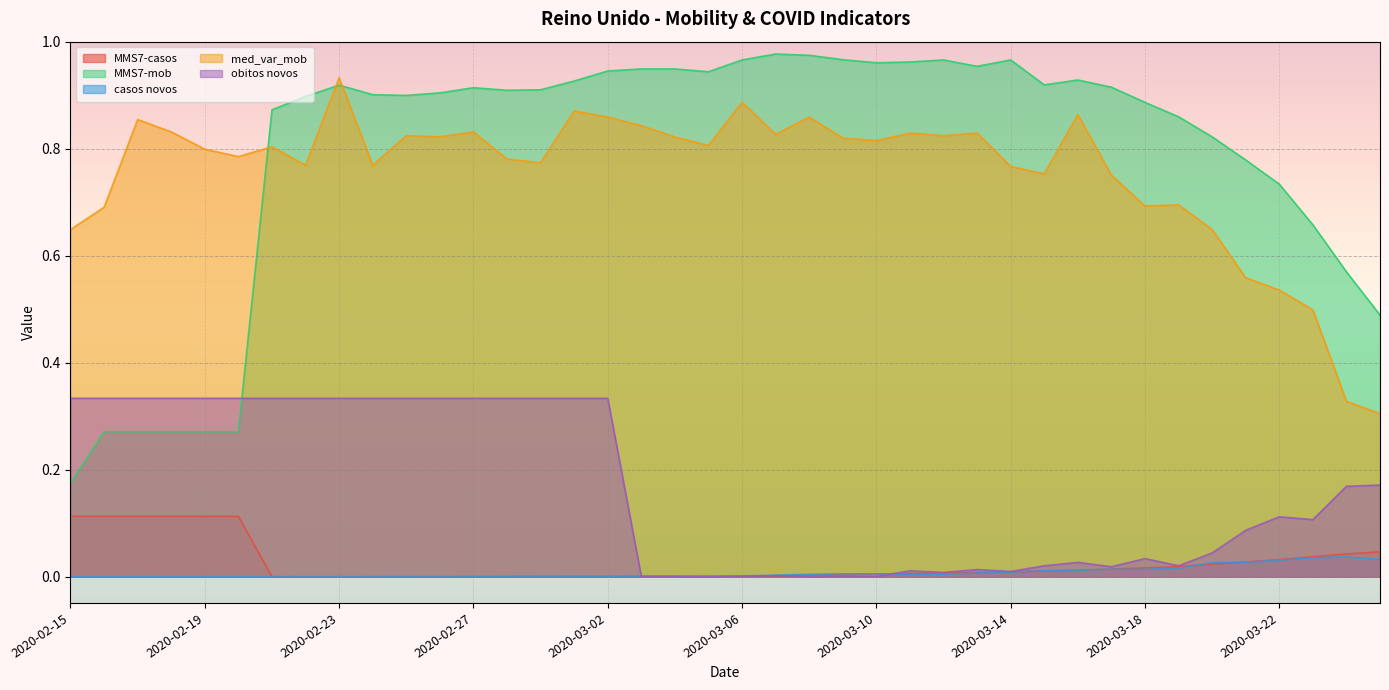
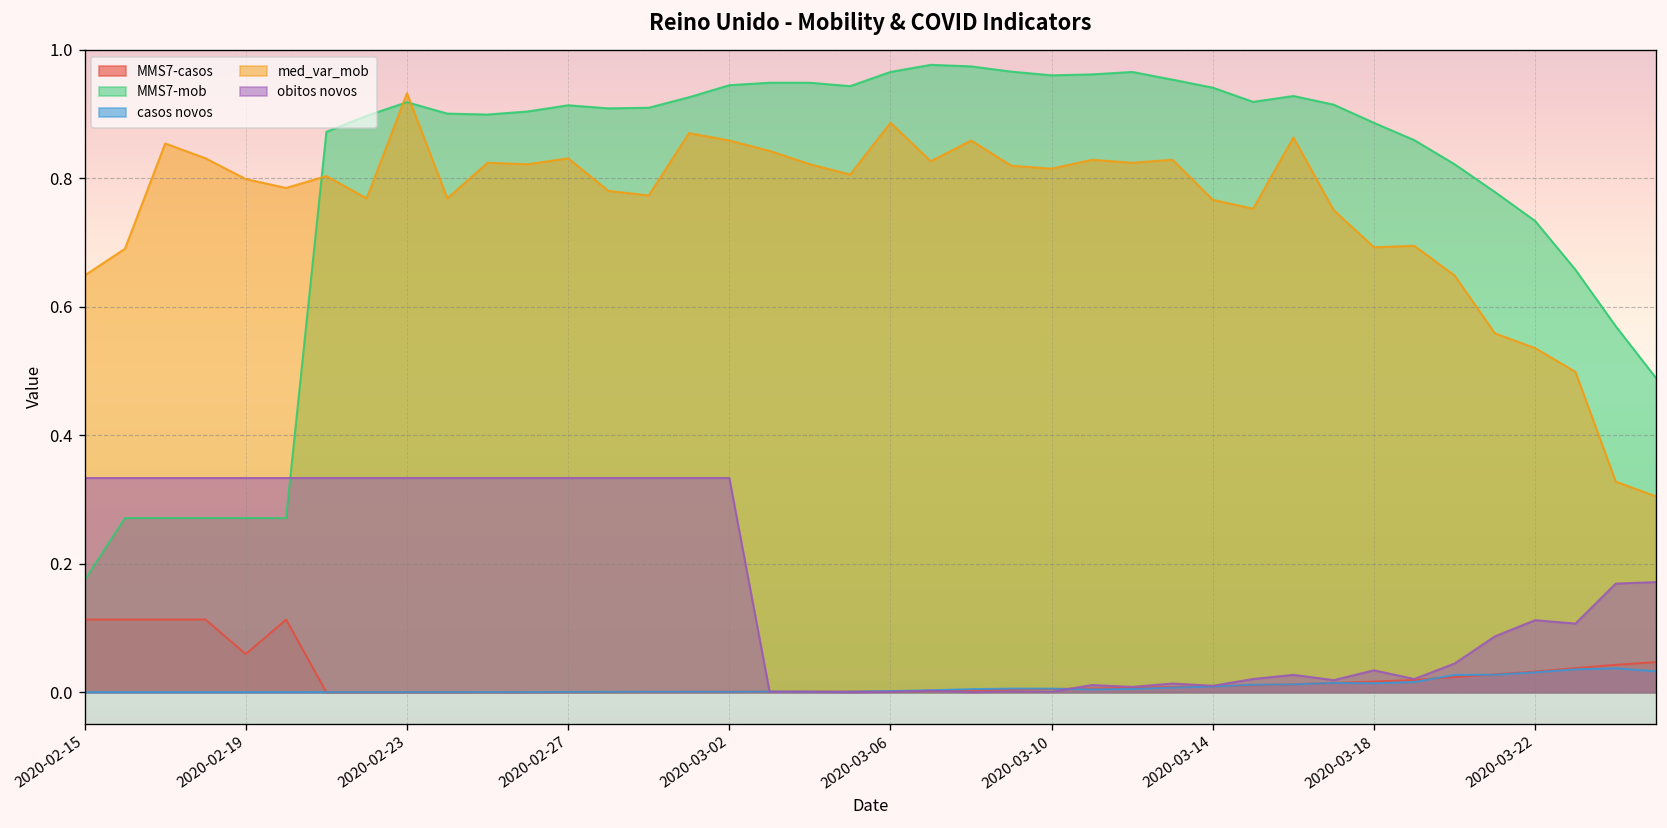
MMS7-casos, 2020-02-19: 0.11 -> 0.06
MMS7-mob, 2020-03-14: 0.97 -> 0.94
